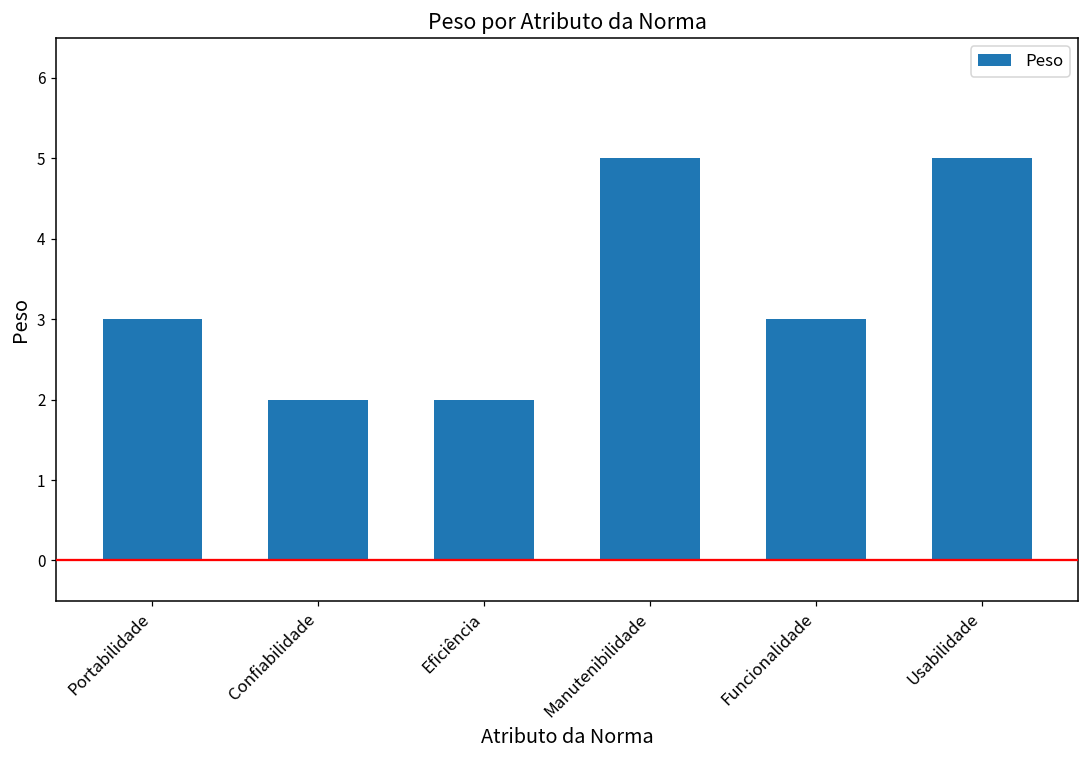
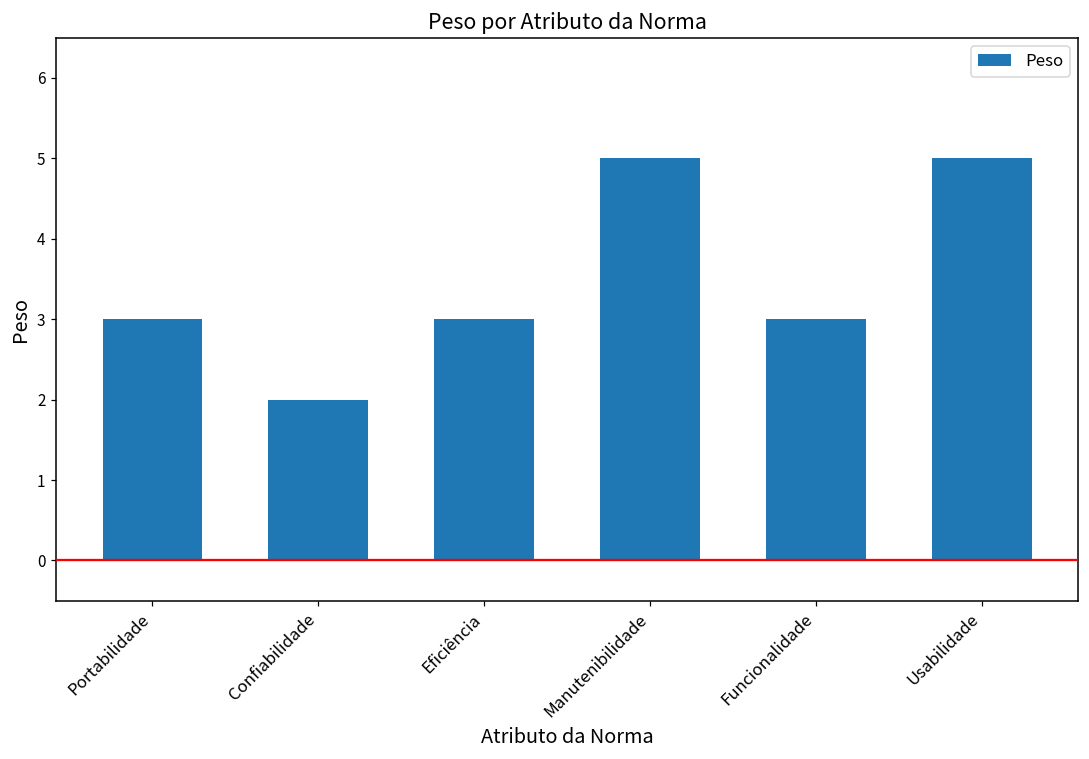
Eficiência: 2 -> 3
